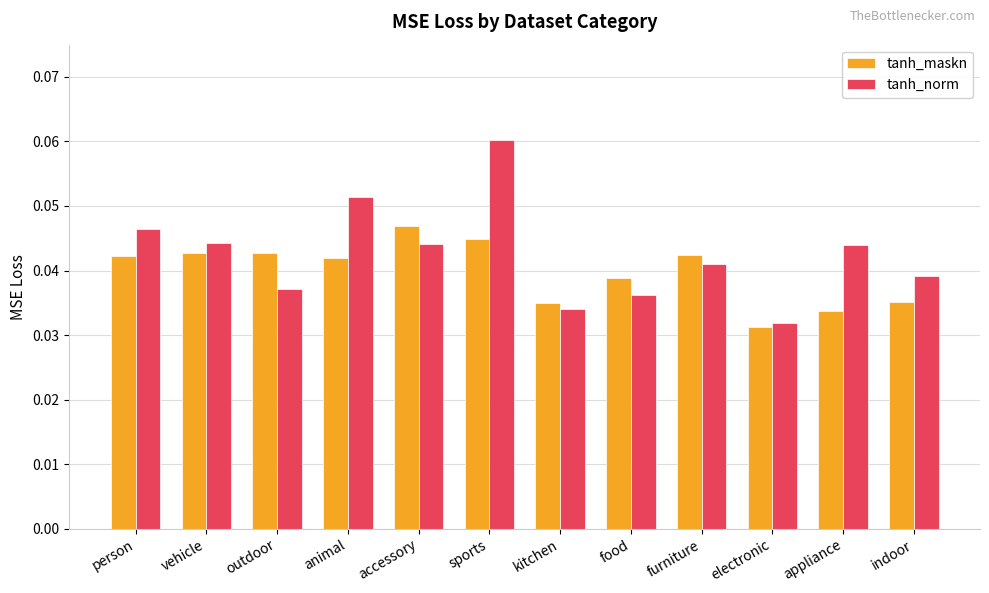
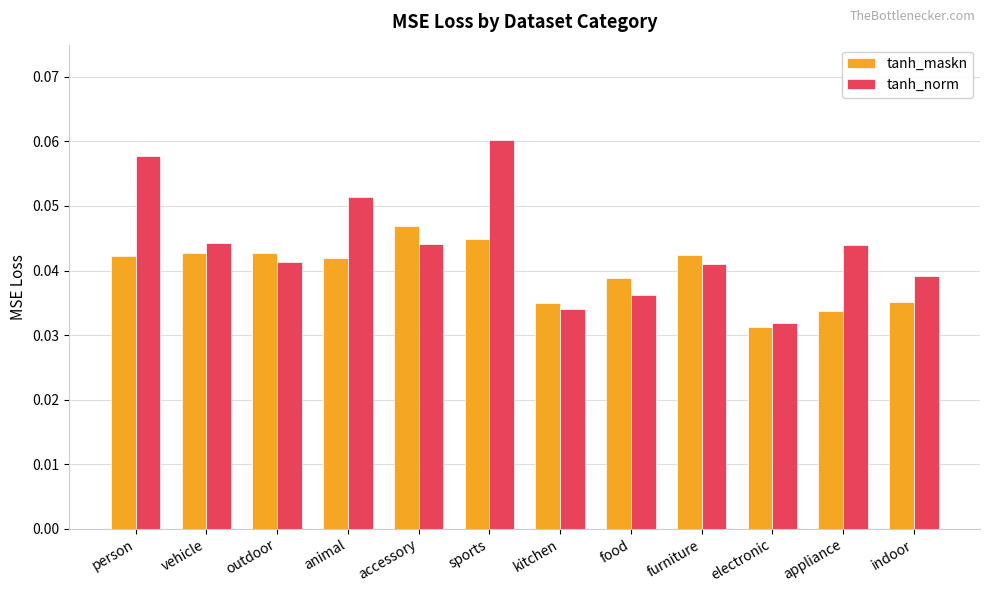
tanh_norm, person: 0.046 -> 0.058
tanh_norm, outdoor: 0.037 -> 0.041
